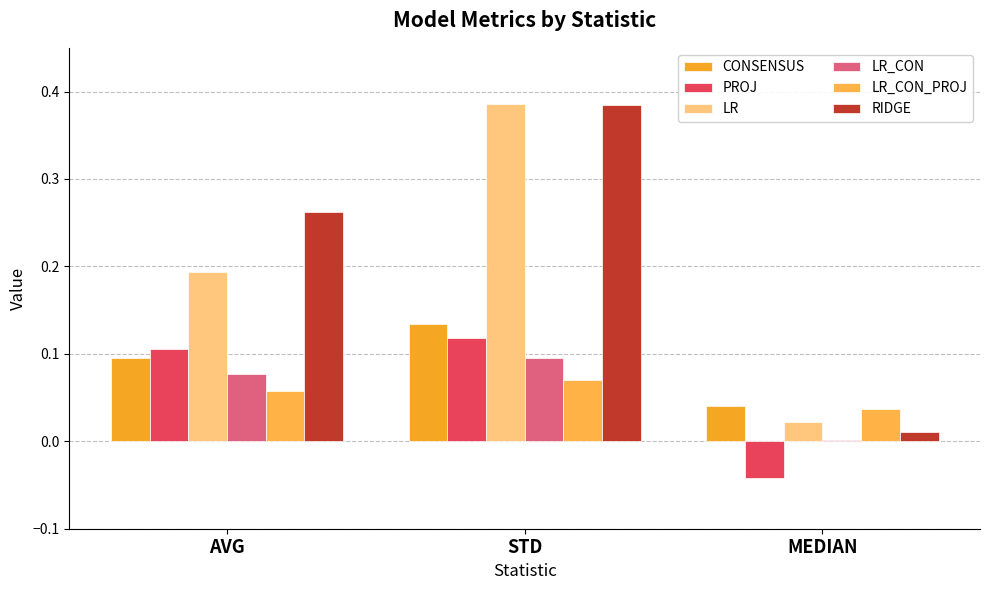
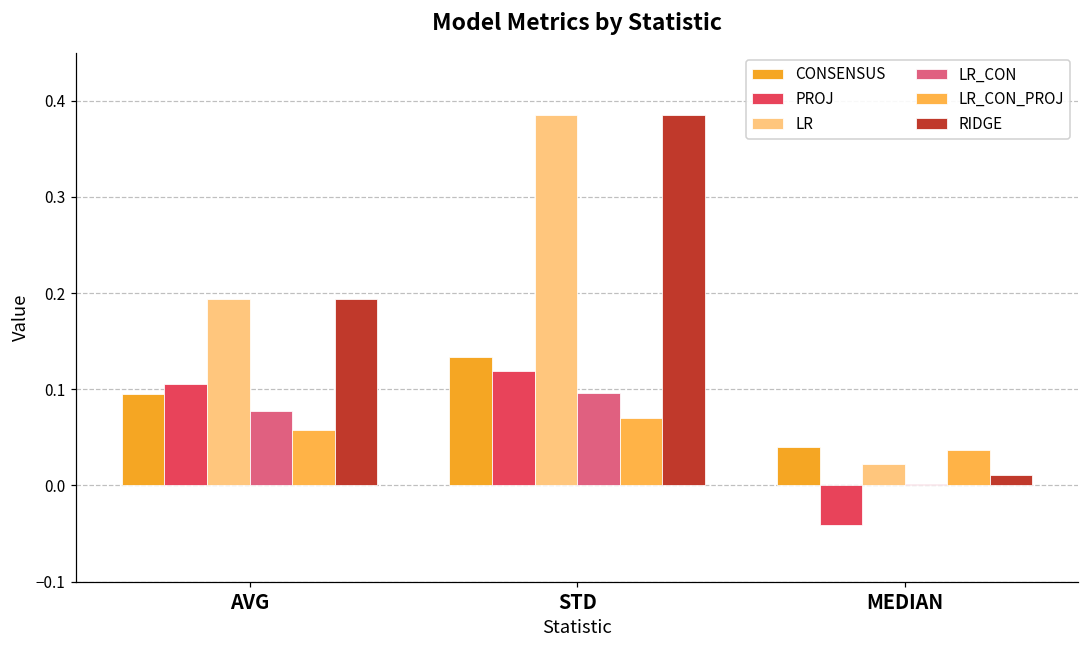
RIDGE, AVG: 0.26 -> 0.19
